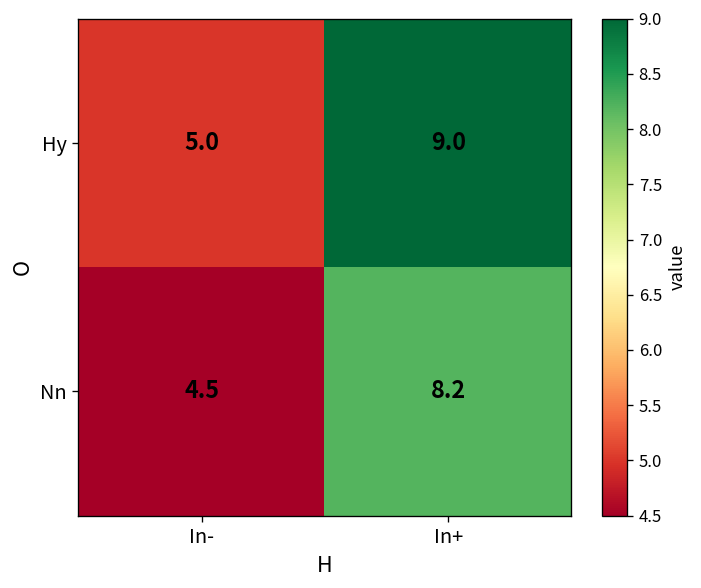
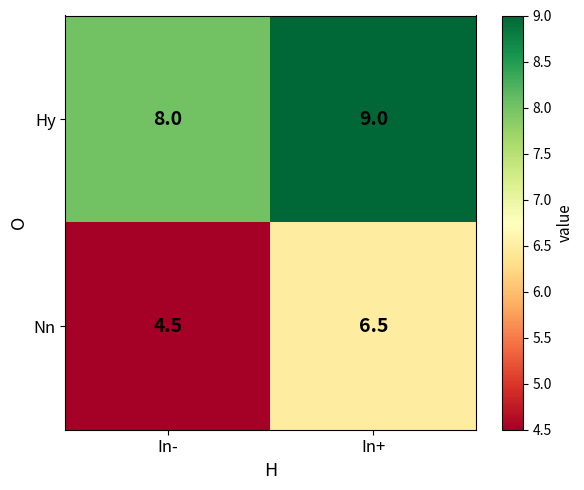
Hy, In-: 5.0 -> 8.0
Nn, In+: 8.2 -> 6.5
